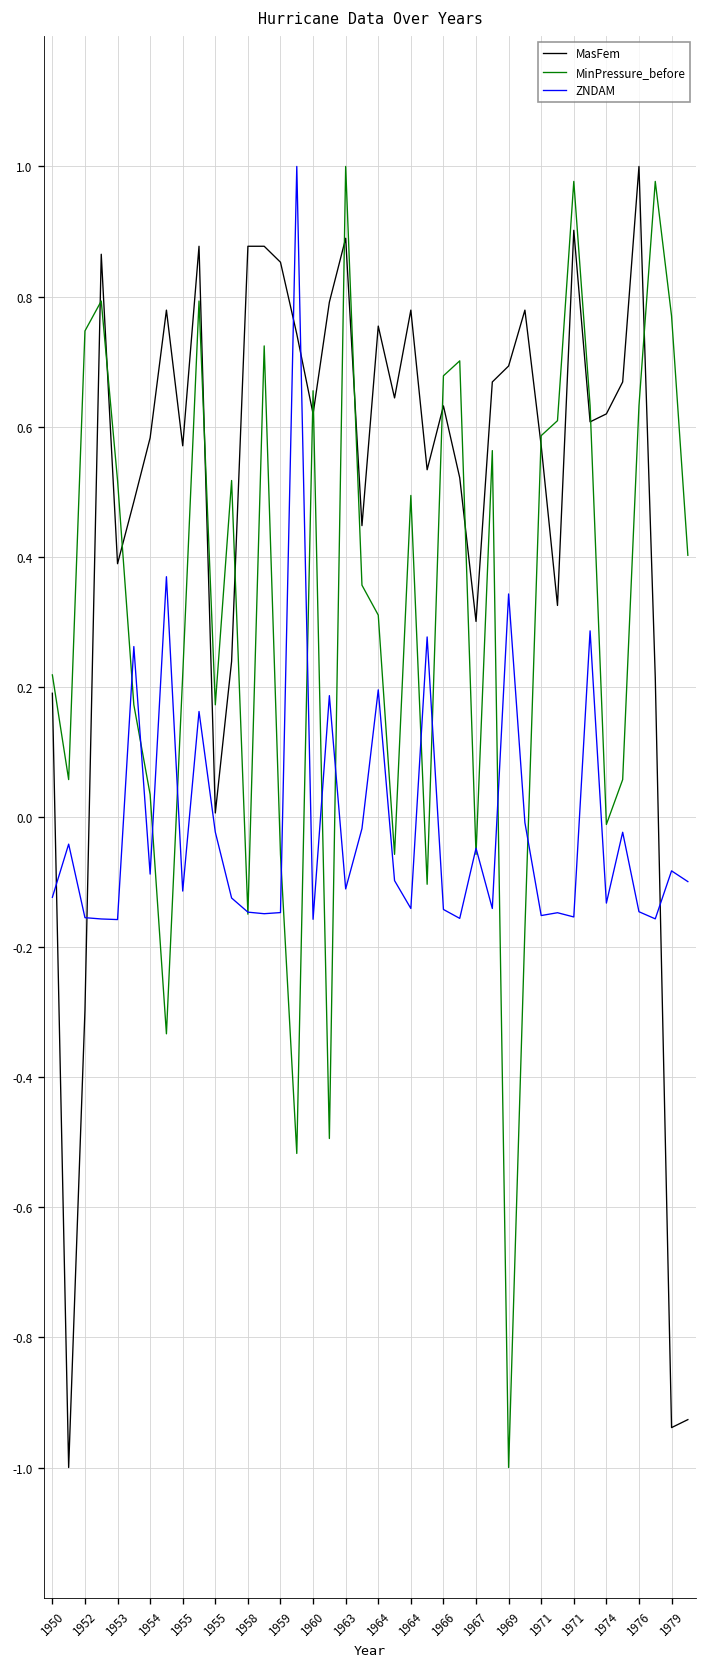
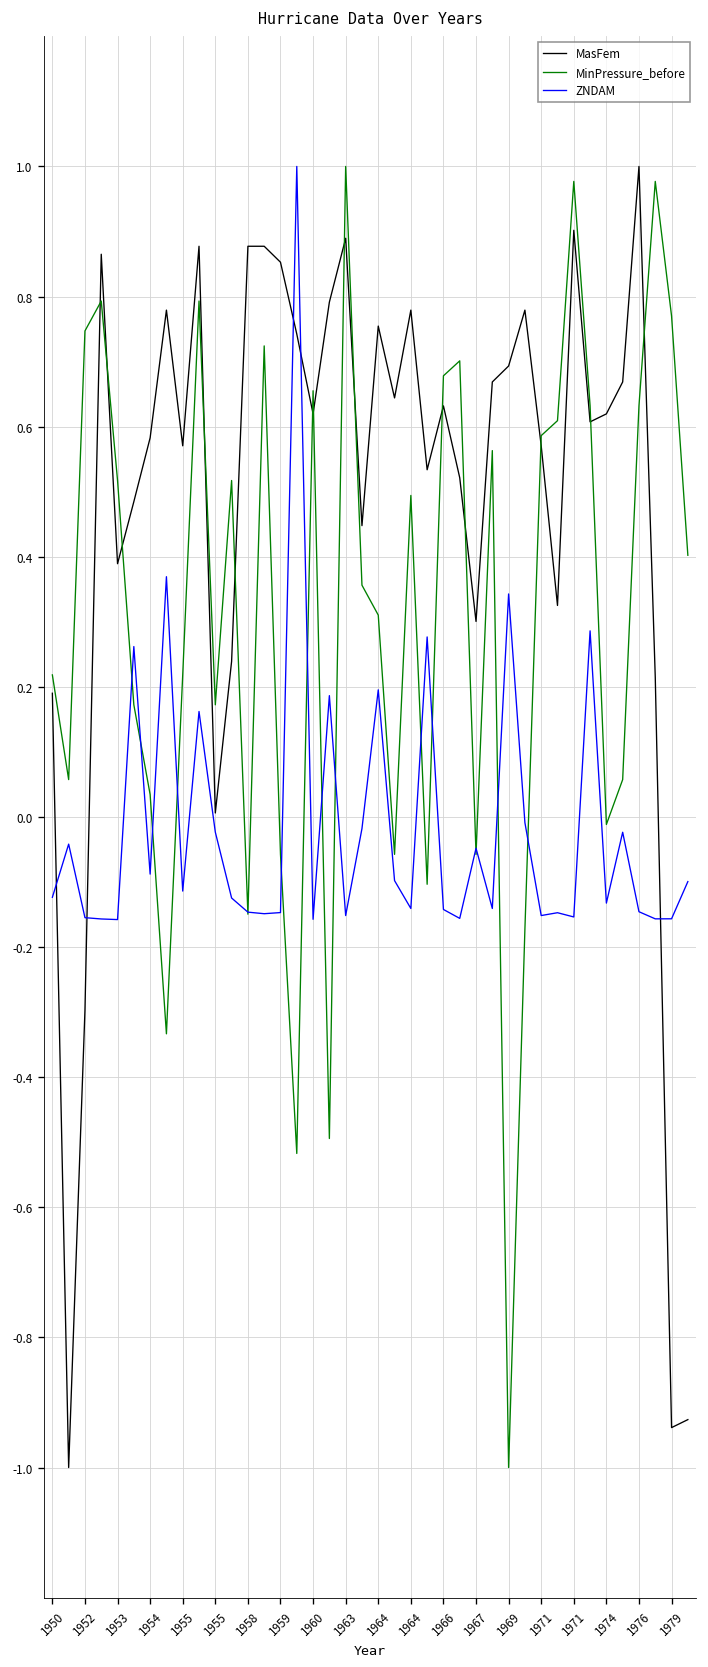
ZNDAM, 1963: -0.11 -> -0.15
ZNDAM, 1979: -0.08 -> -0.16
